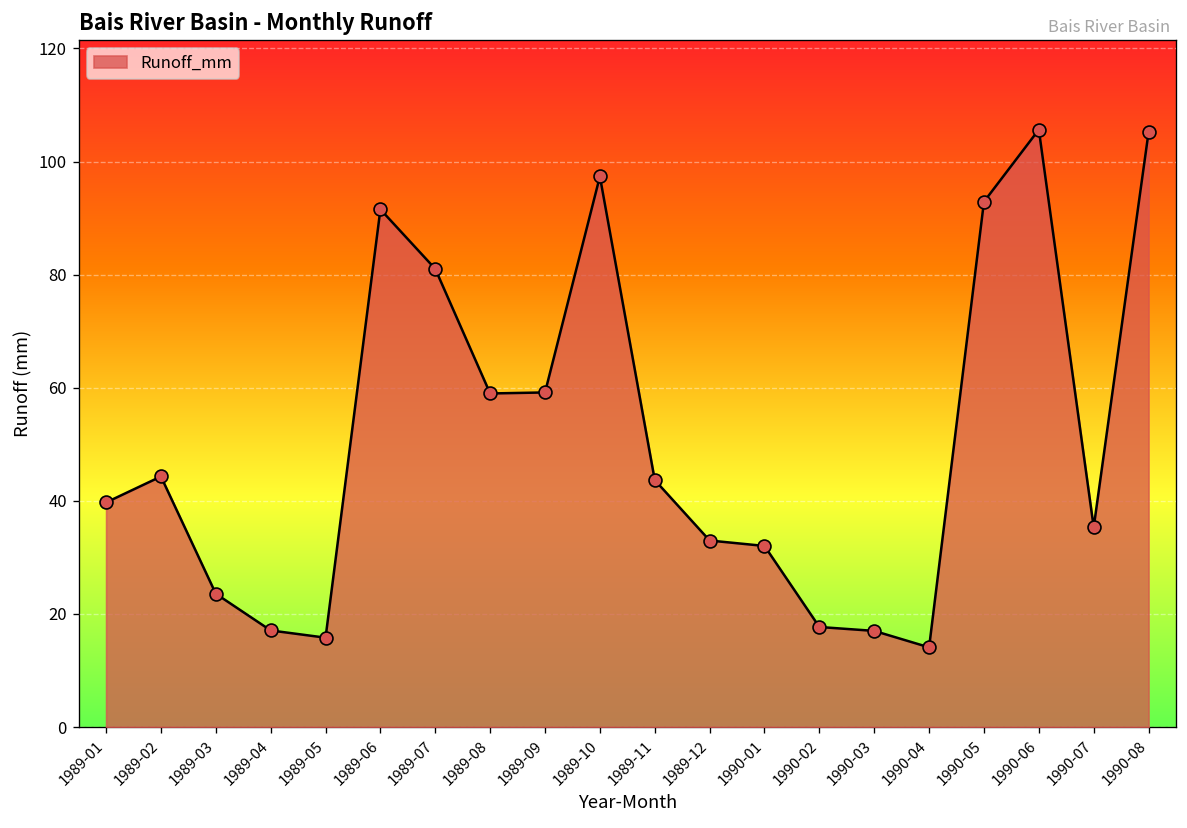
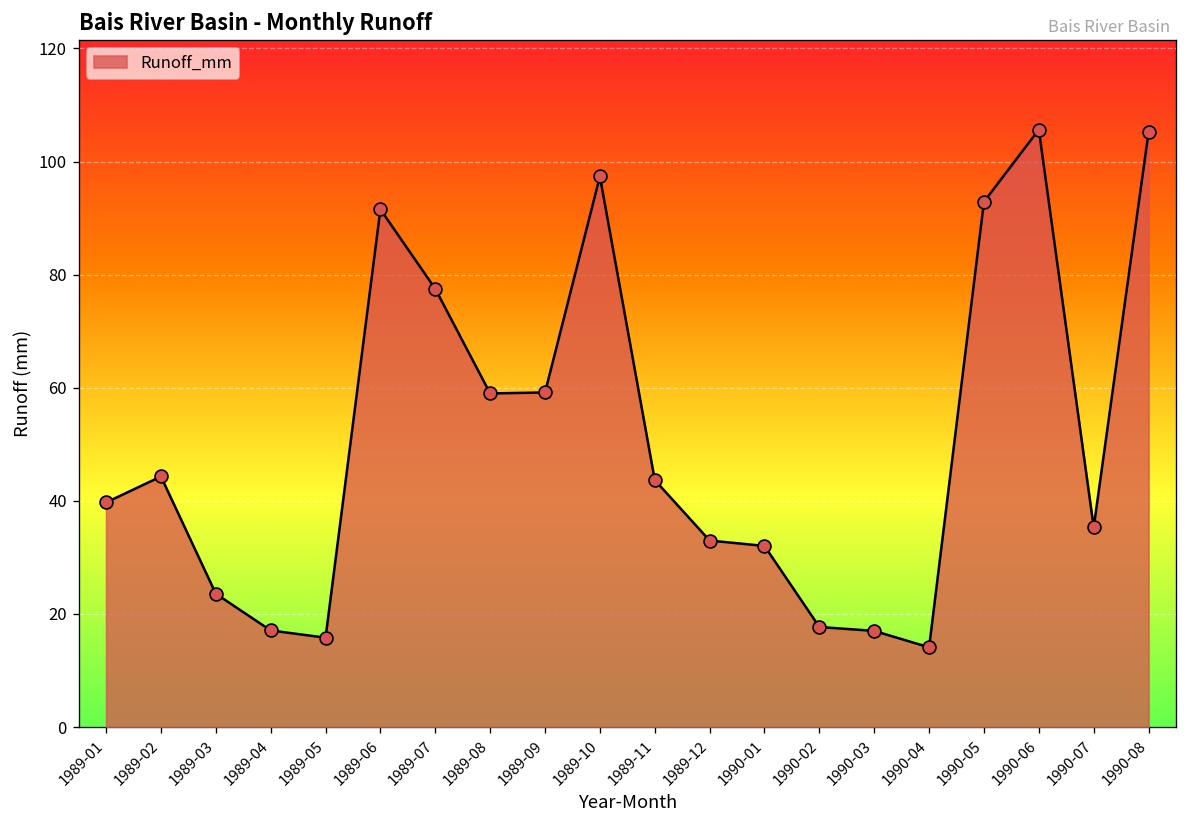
1989-07: 81 -> 77
